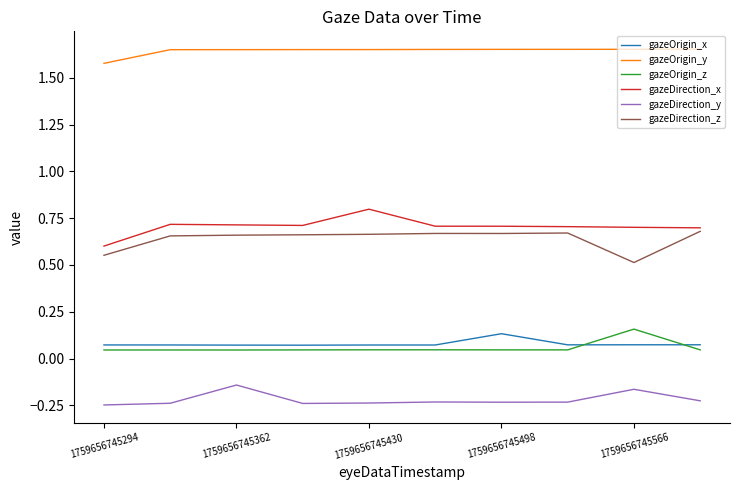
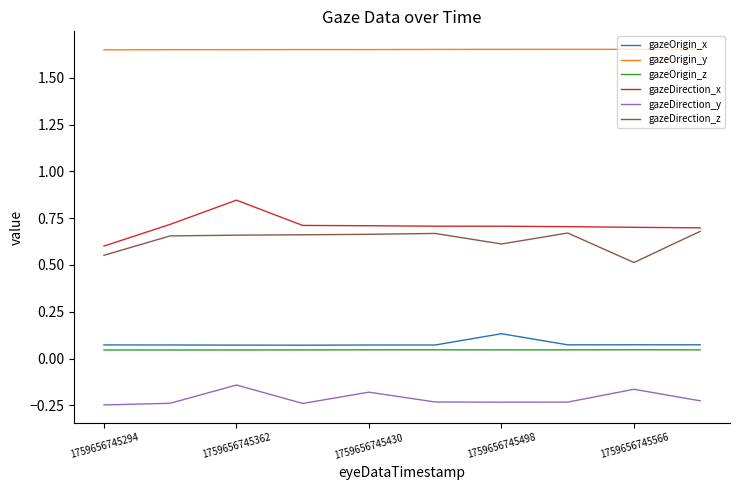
gazeOrigin_y, 1759656745294: 1.58 -> 1.65
gazeDirection_x, 1759656745362: 0.71 -> 0.85
gazeDirection_x, 1759656745430: 0.80 -> 0.71
gazeDirection_y, 1759656745430: -0.24 -> -0.18
gazeDirection_z, 1759656745498: 0.67 -> 0.61
gazeOrigin_z, 1759656745566: 0.16 -> 0.05
